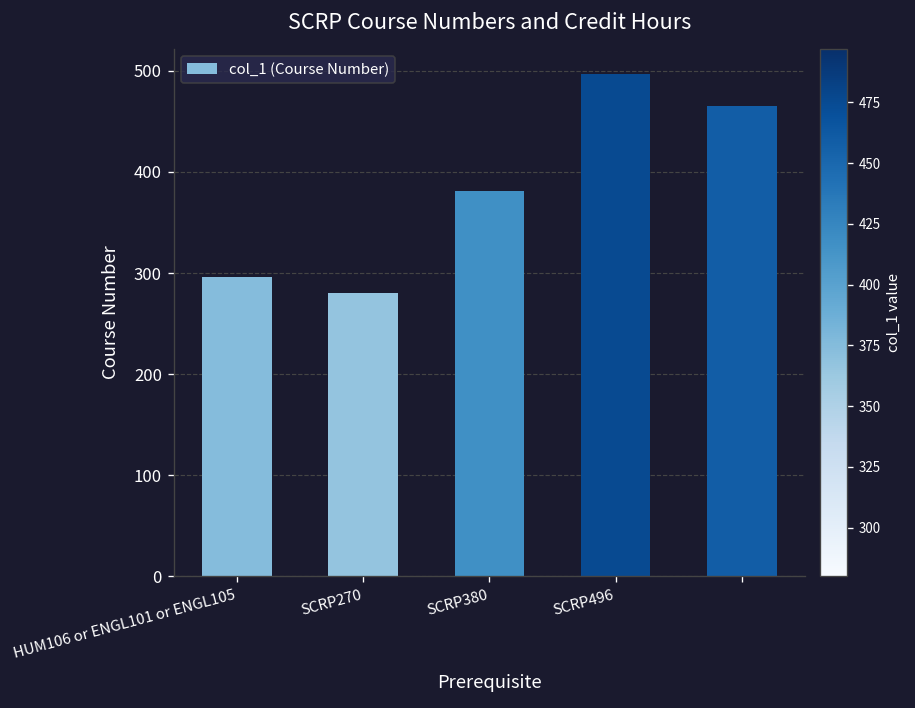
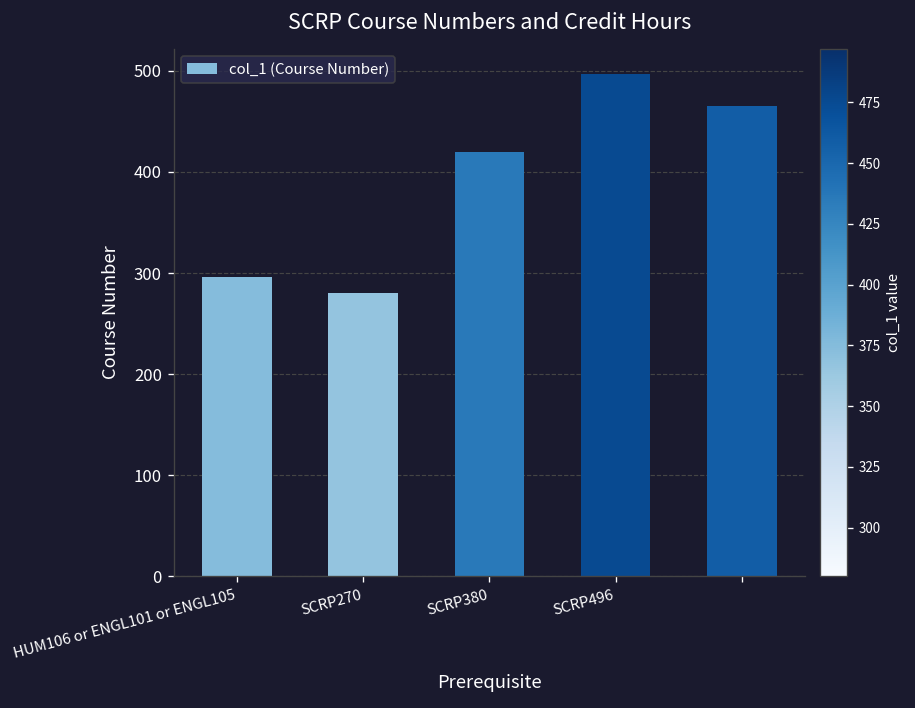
SCRP380: 380 -> 420
